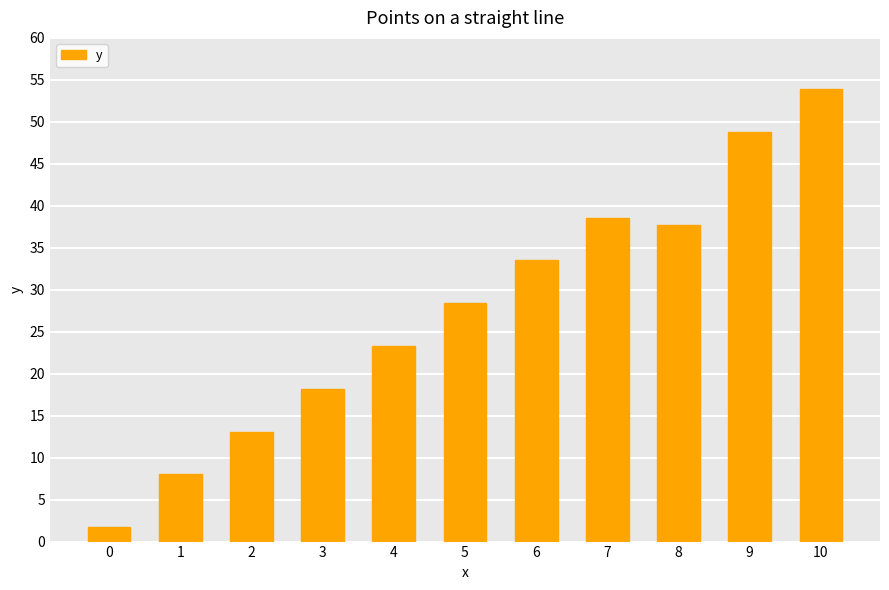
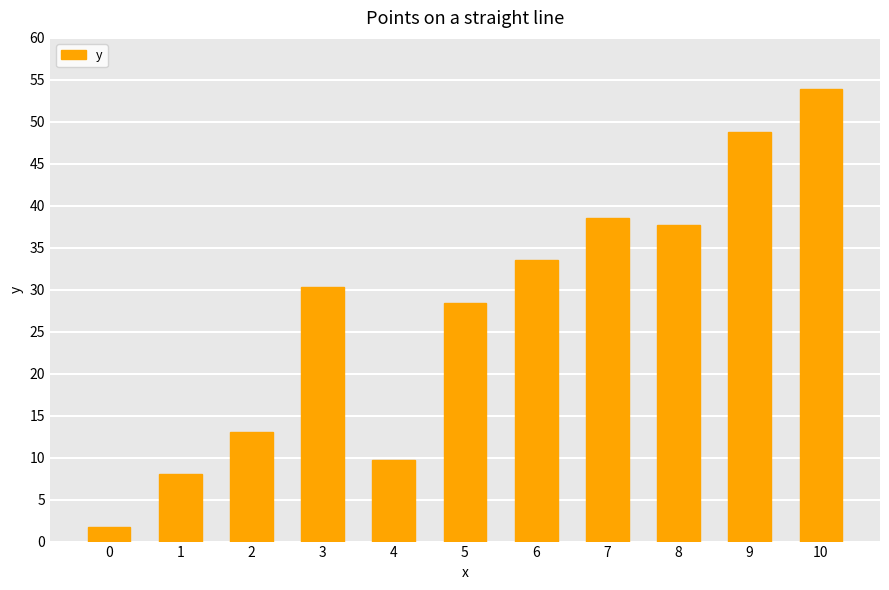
3: 18 -> 30
4: 23 -> 10
